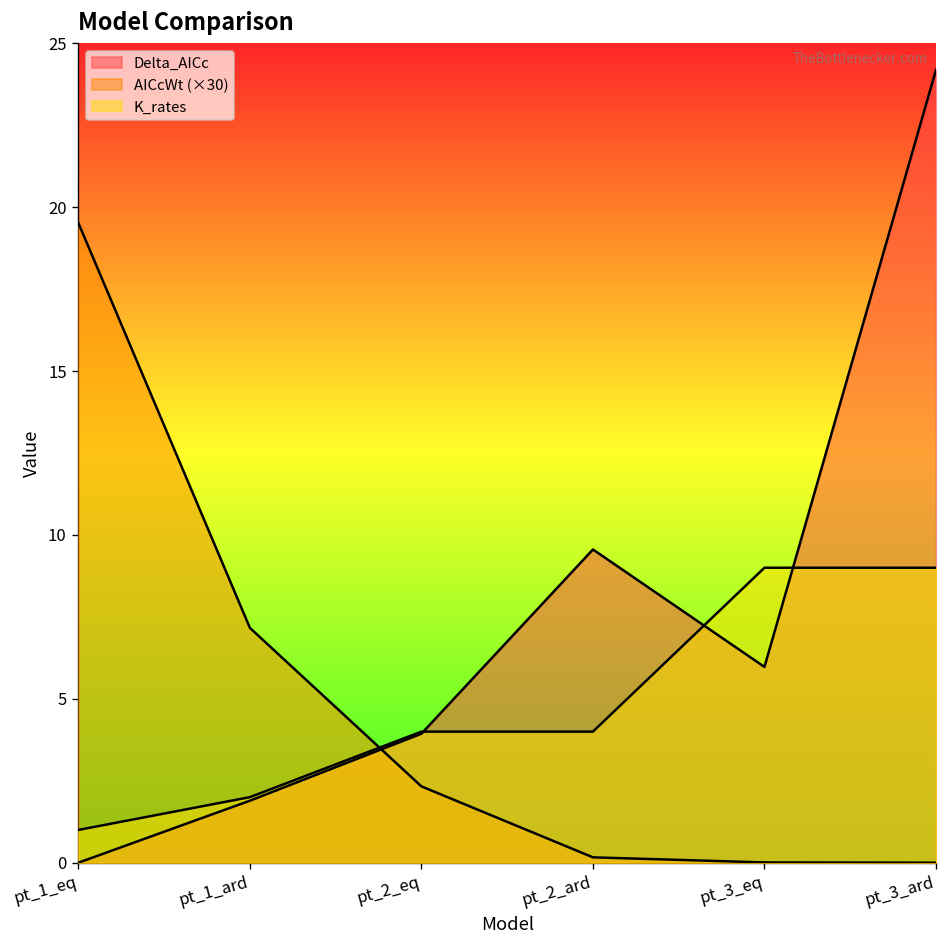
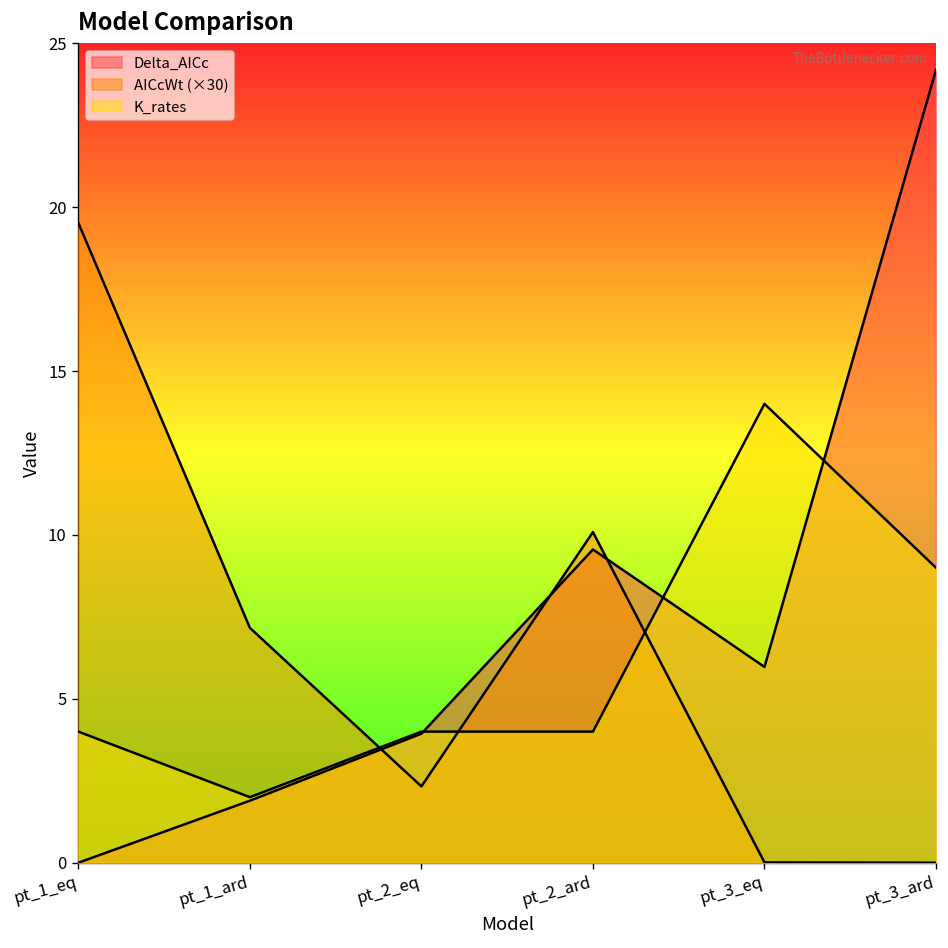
K_rates, pt_1_eq: 1 -> 4
AICcWt (×30), pt_2_ard: 0.2 -> 10.1
K_rates, pt_3_eq: 9 -> 14
